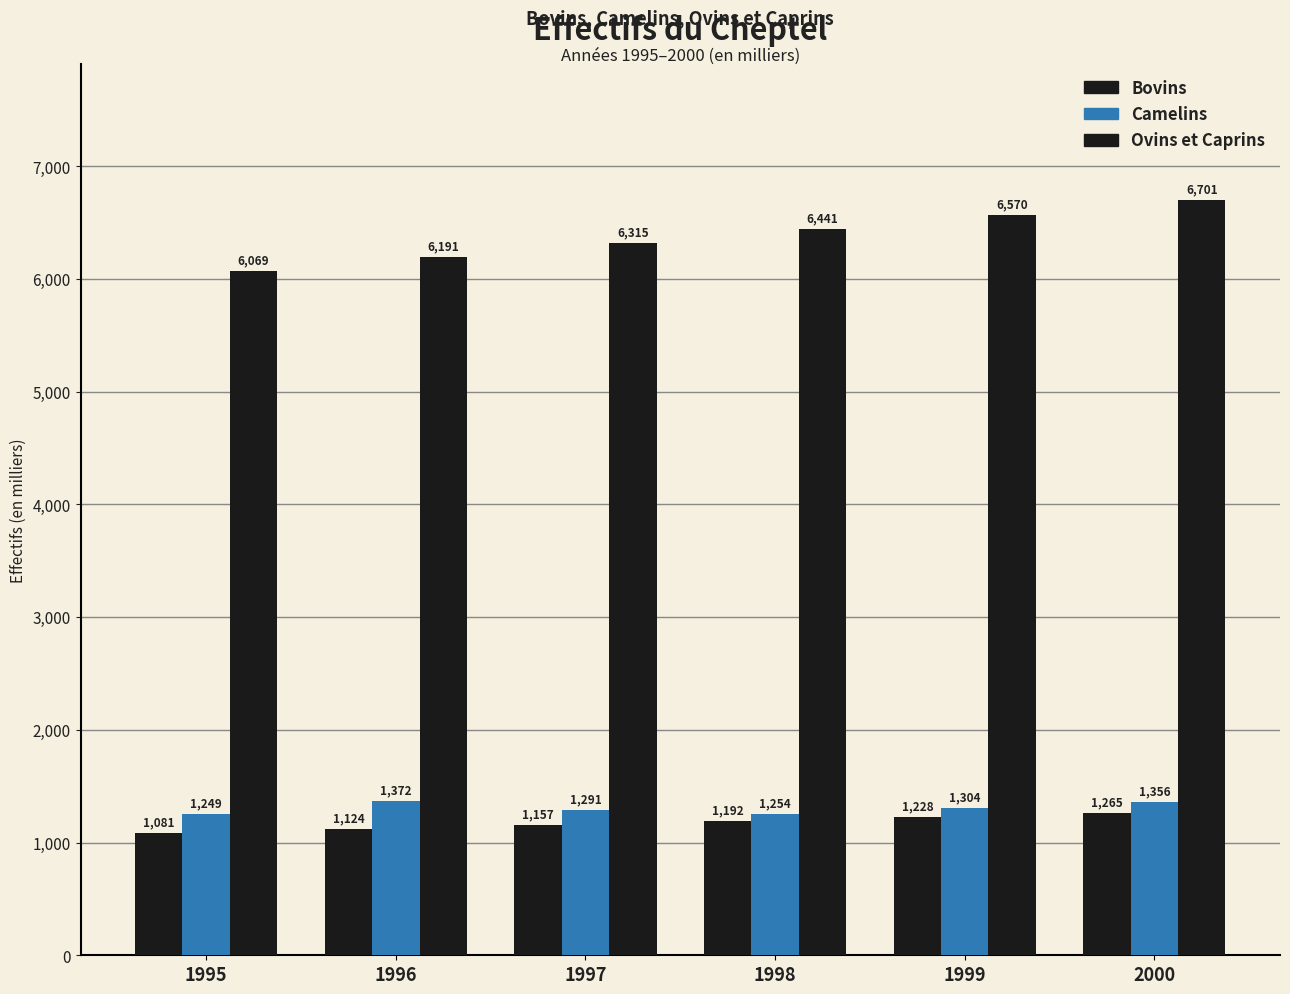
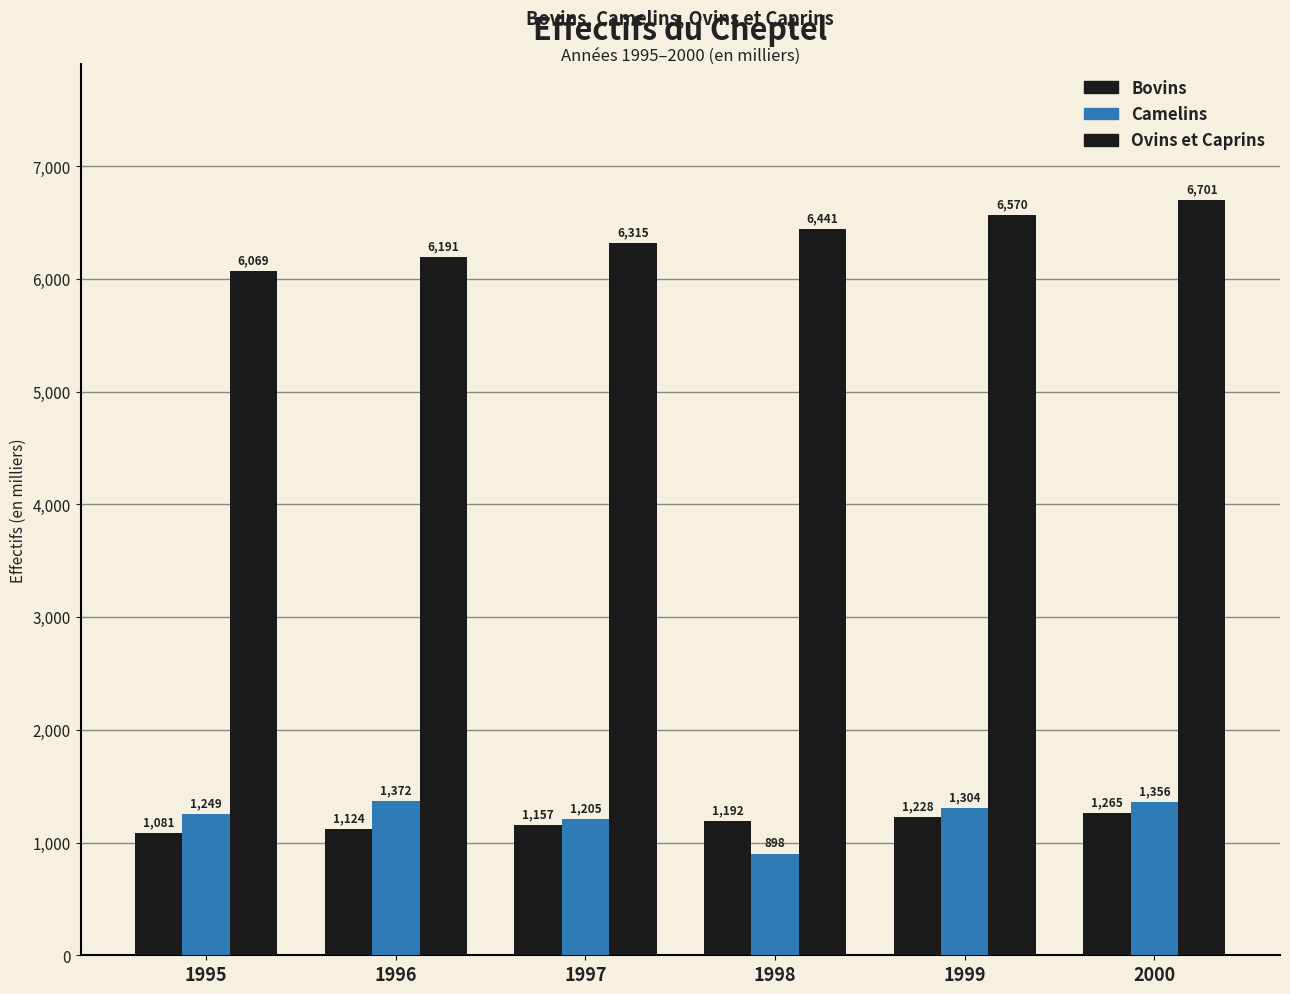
Camelins, 1997: 1,291 -> 1,205
Camelins, 1998: 1,254 -> 898
